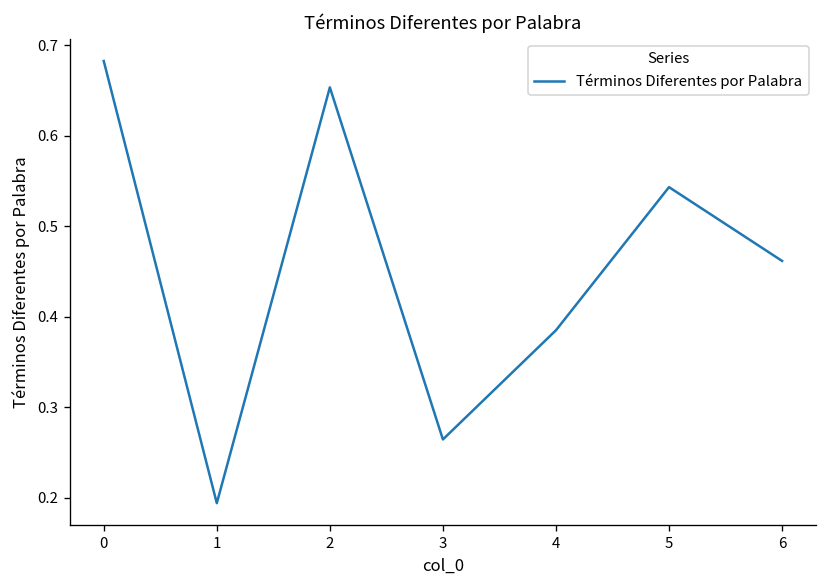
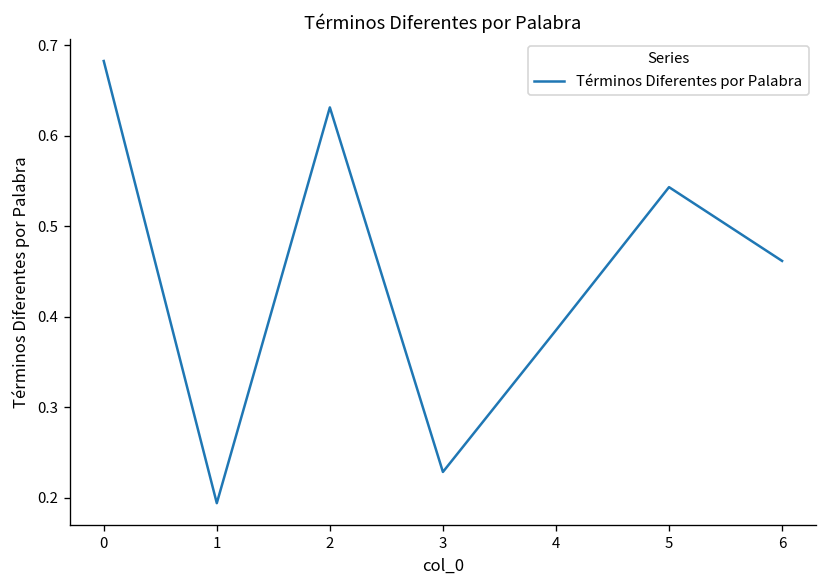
2: 0.65 -> 0.63
3: 0.26 -> 0.23
